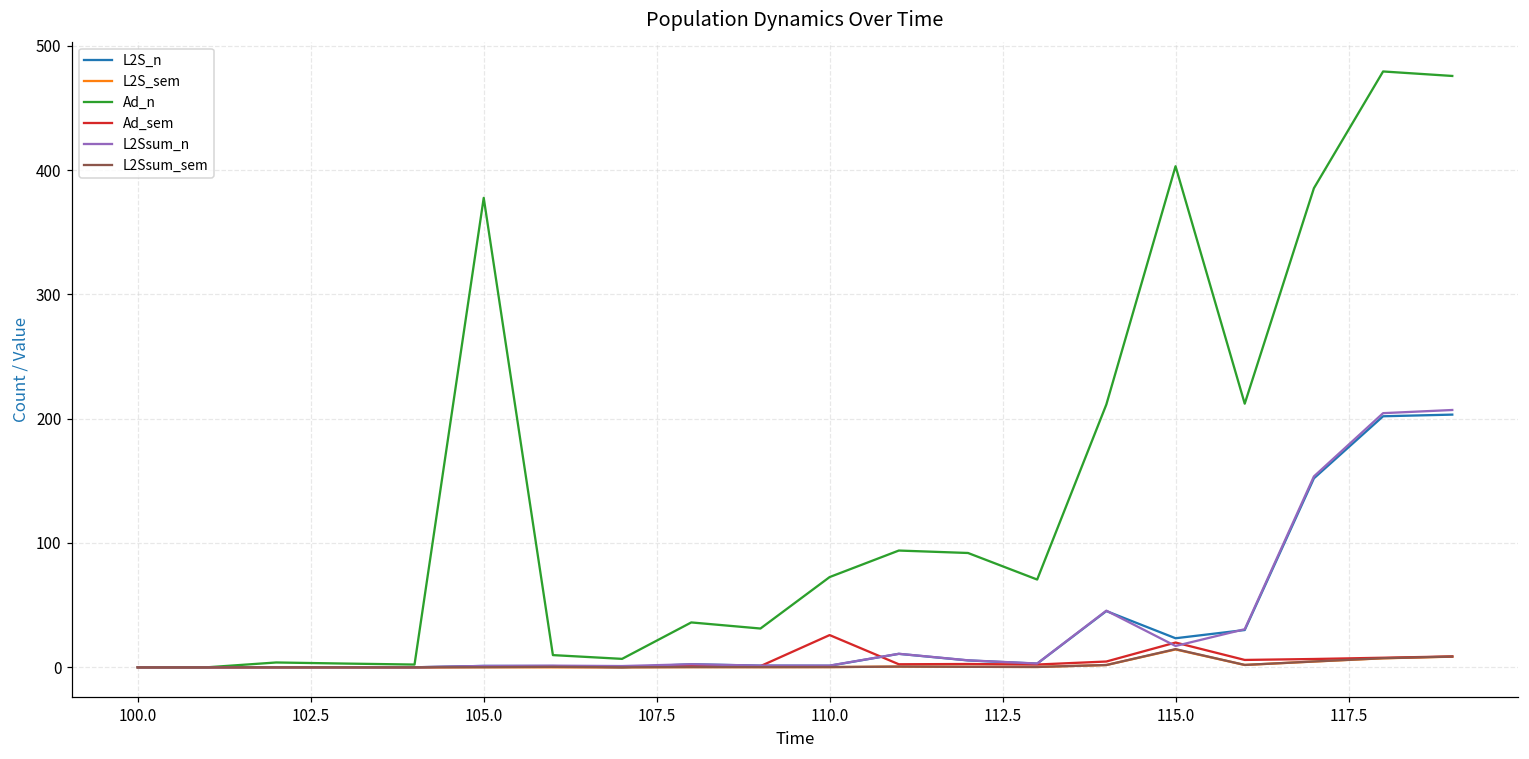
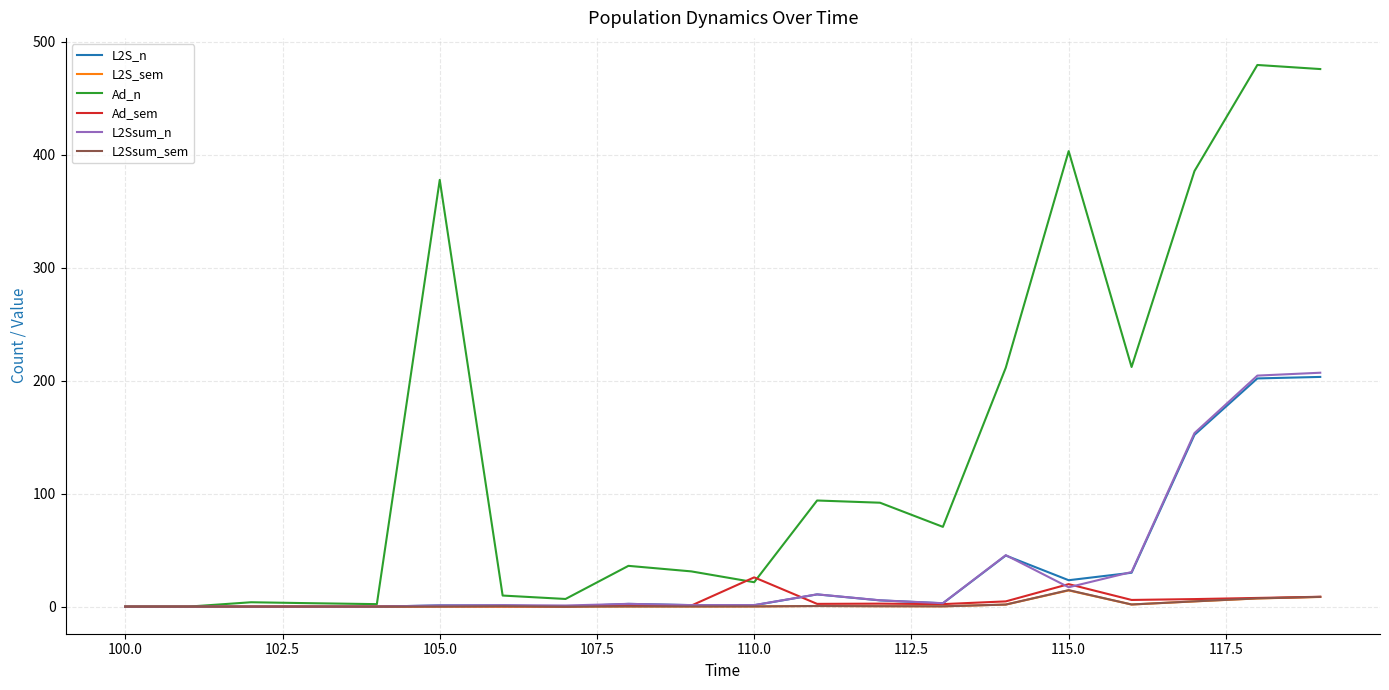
Ad_n, 110.0: 73 -> 22
